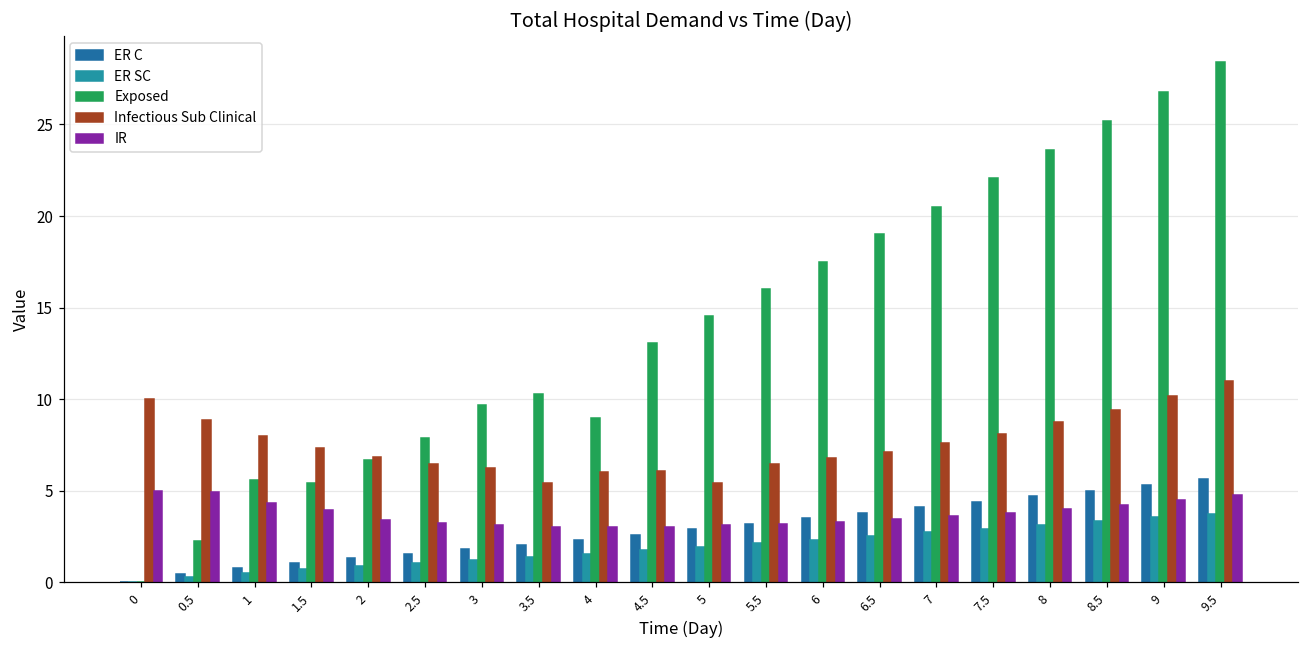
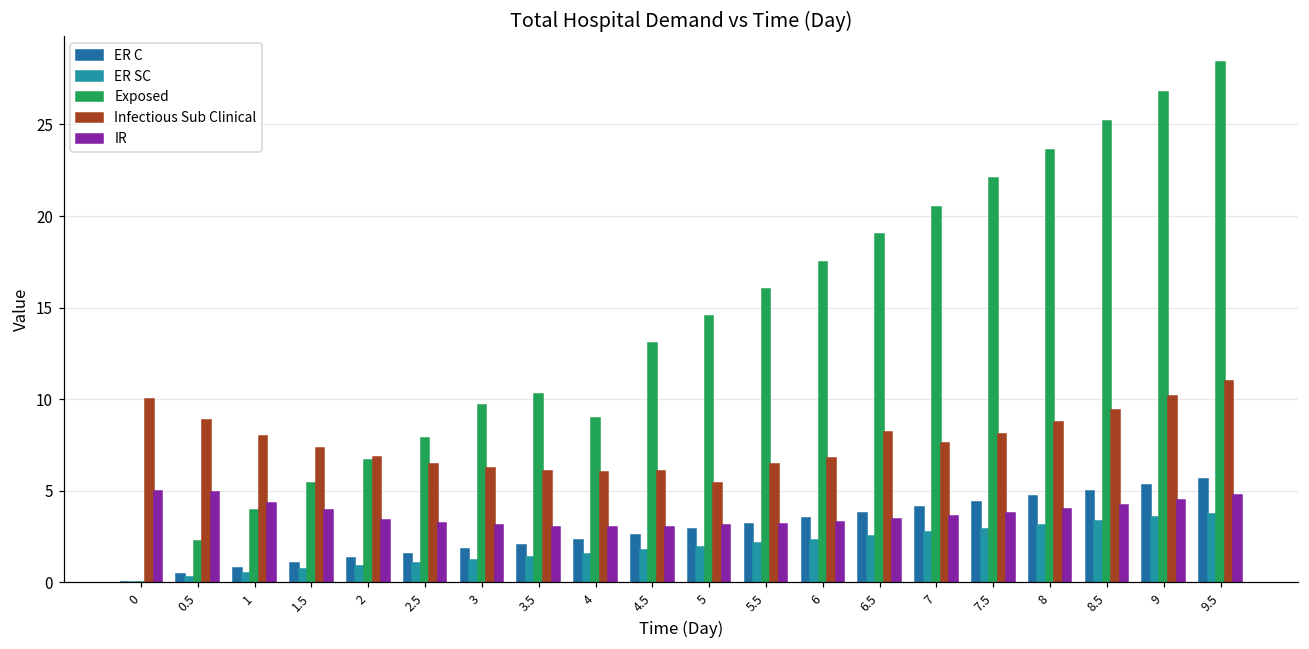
Exposed, 1: 5.6 -> 4.0
Infectious Sub Clinical, 3.5: 5.4 -> 6.1
Infectious Sub Clinical, 6.5: 7.1 -> 8.2
